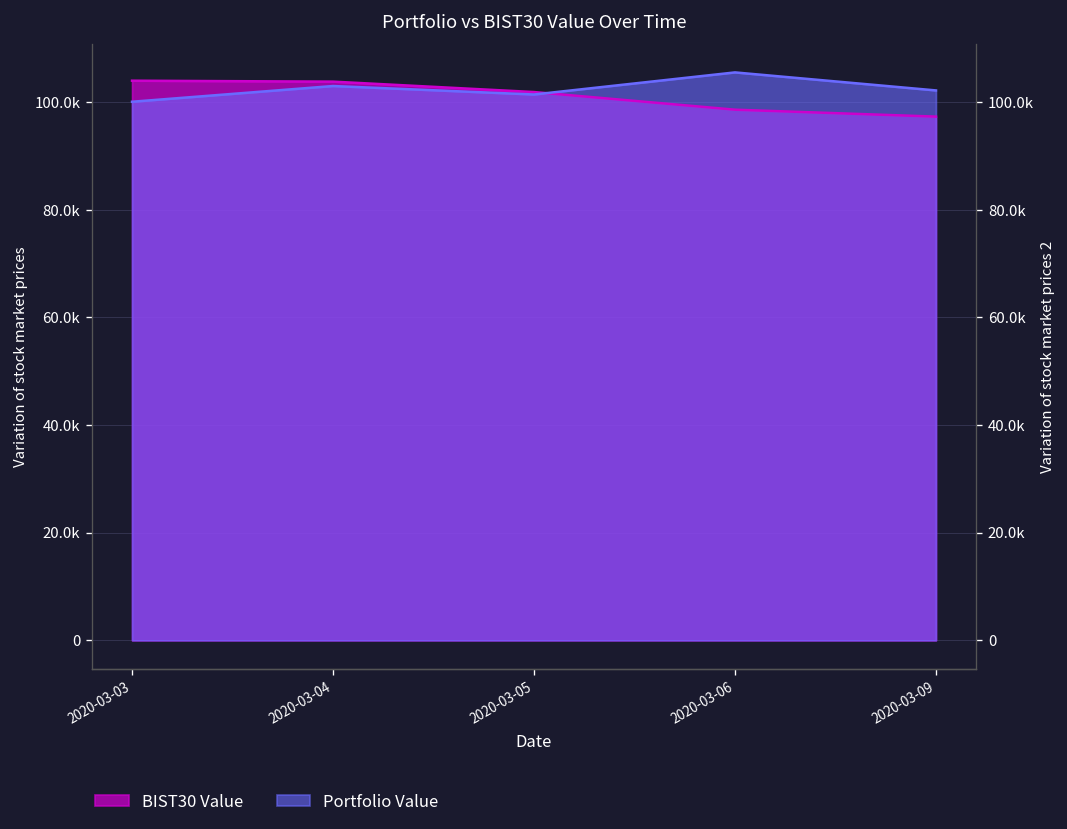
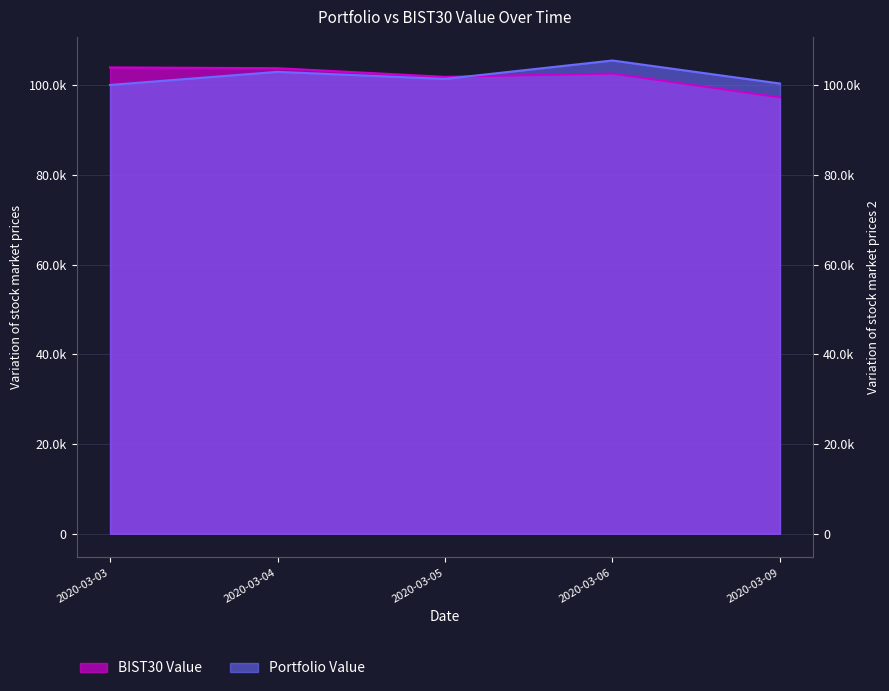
BIST30 Value, 2020-03-06: 99000 -> 103000
Portfolio Value, 2020-03-09: 102000 -> 100000
